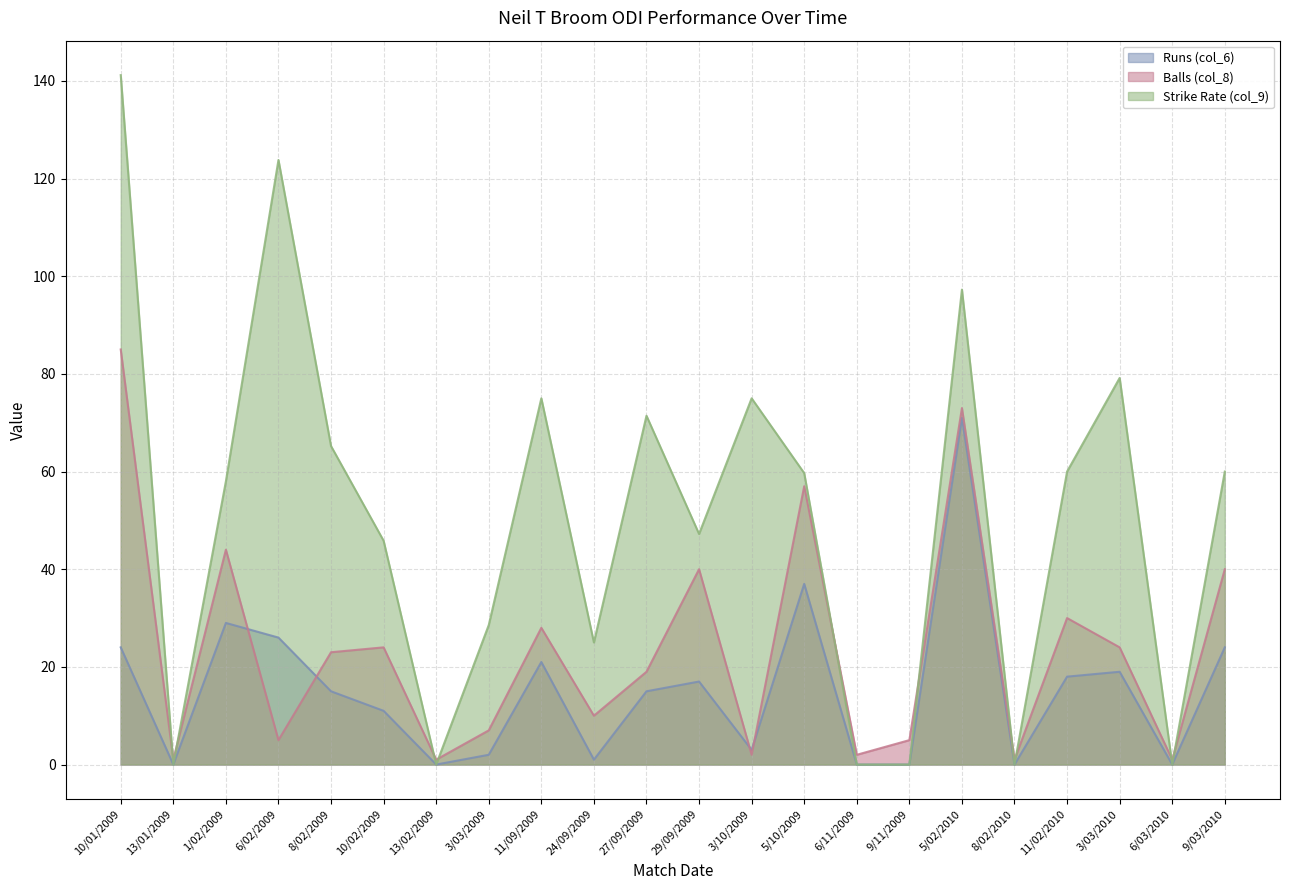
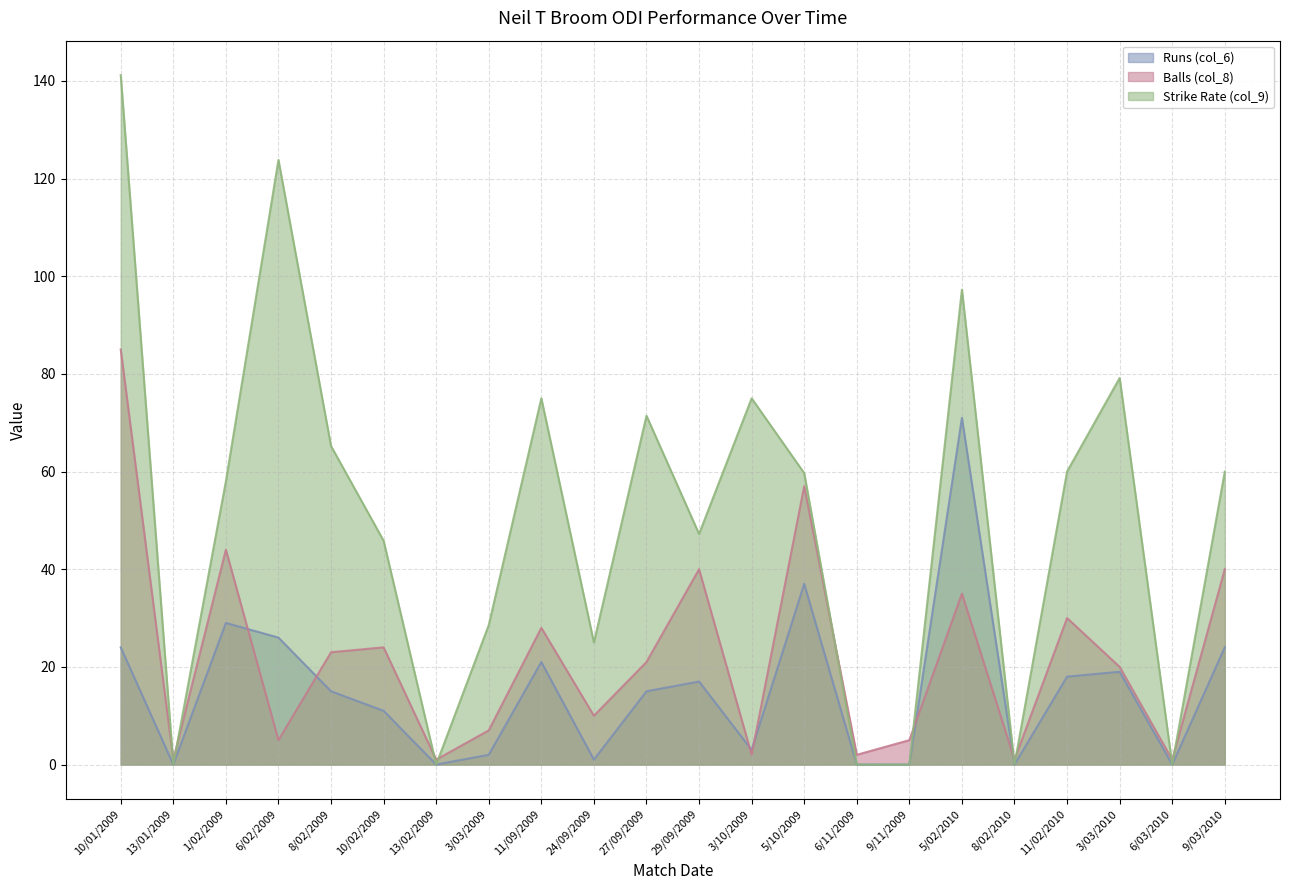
Balls (col_8), 27/09/2009: 19 -> 21
Balls (col_8), 5/02/2010: 73 -> 35
Balls (col_8), 3/03/2010: 24 -> 20
